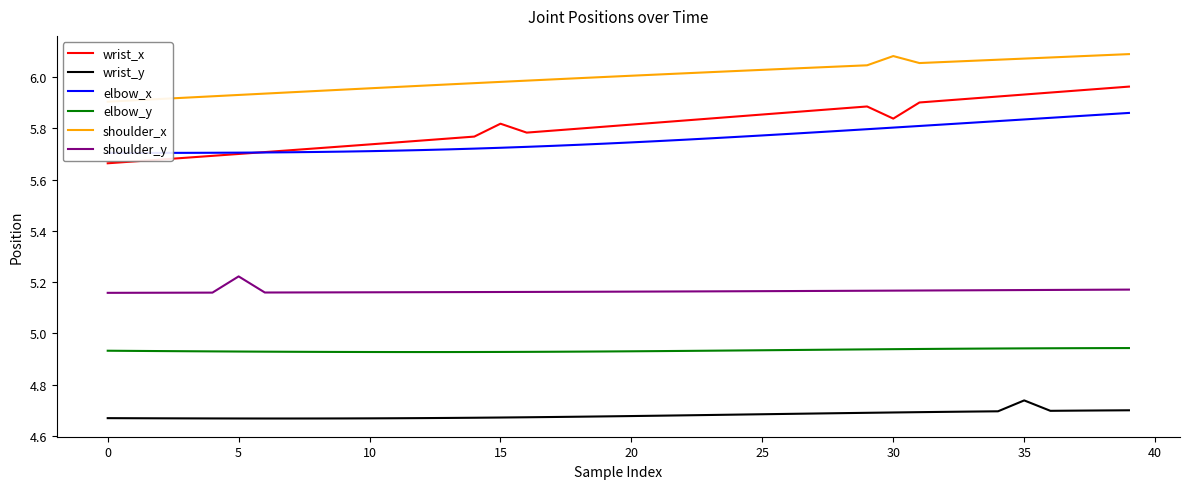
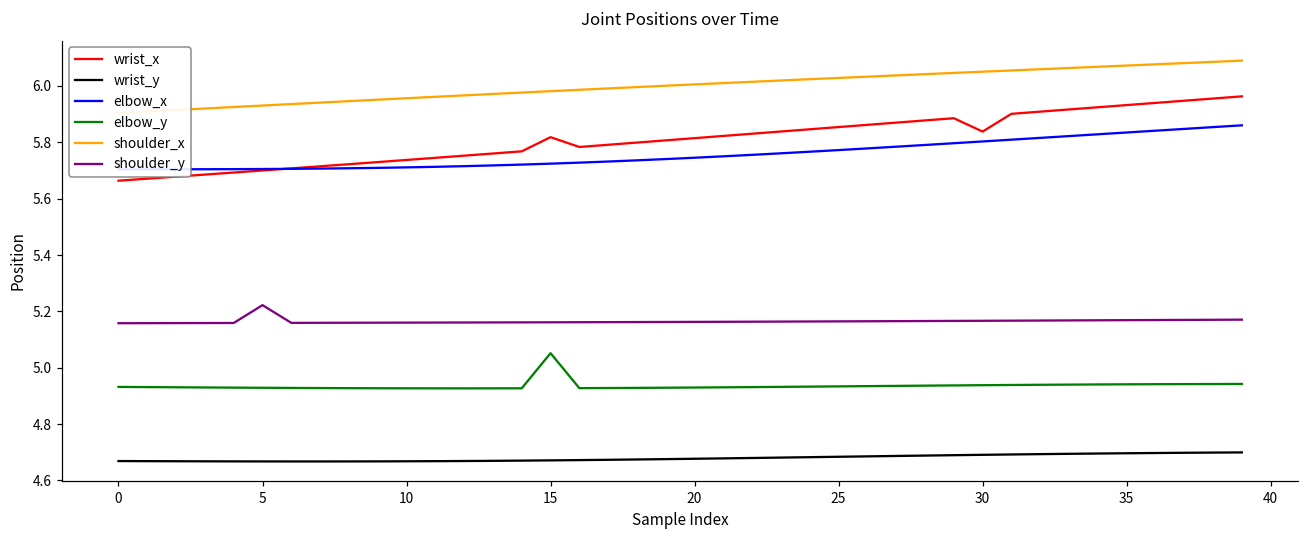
elbow_y, 15: 4.93 -> 5.05
shoulder_x, 30: 6.08 -> 6.05
wrist_y, 35: 4.74 -> 4.70
